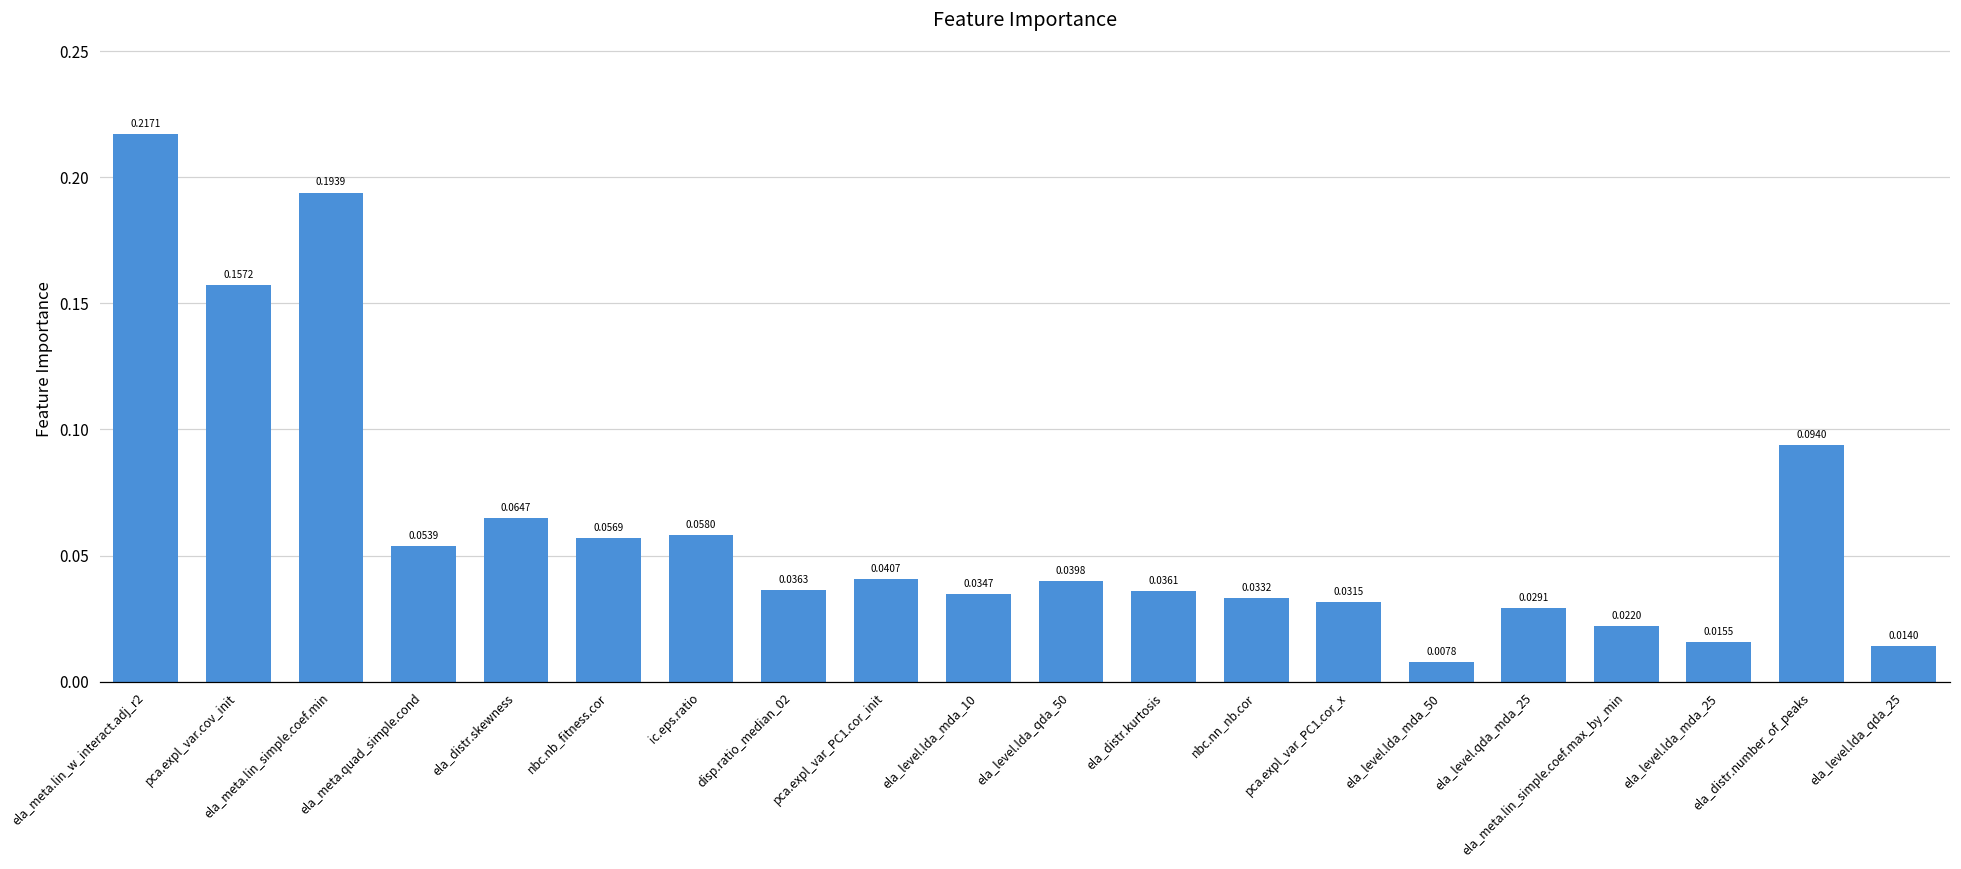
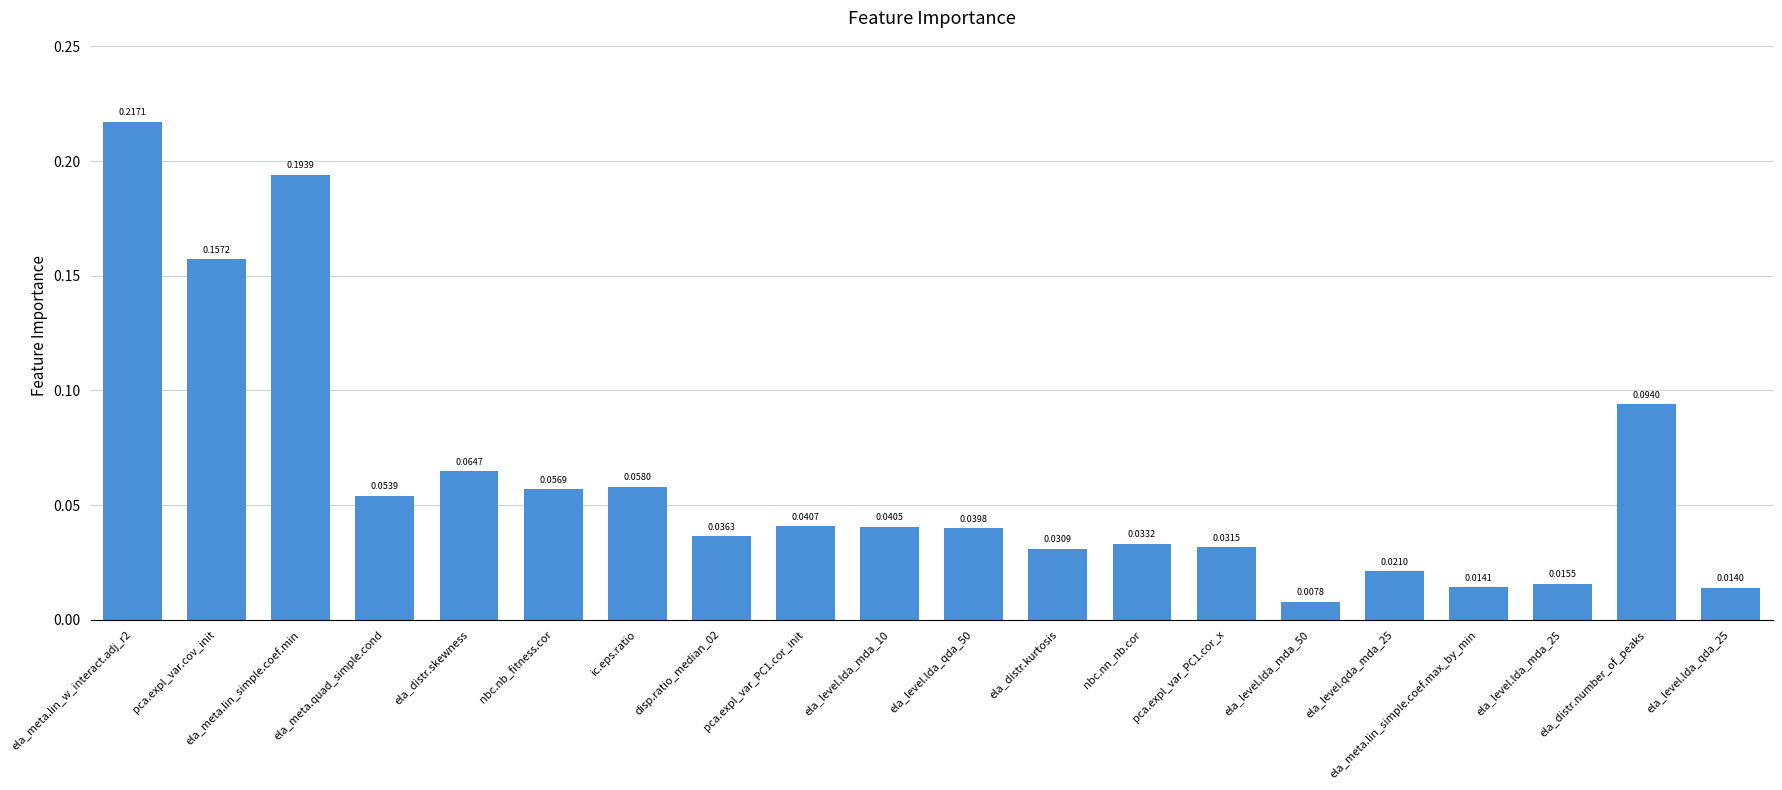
ela_level.lda_mda_10: 0.0347 -> 0.0405
ela_distr.kurtosis: 0.0361 -> 0.0309
ela_level.qda_mda_25: 0.0291 -> 0.0210
ela_meta.lin_simple.coef.max_by_min: 0.0220 -> 0.0141
